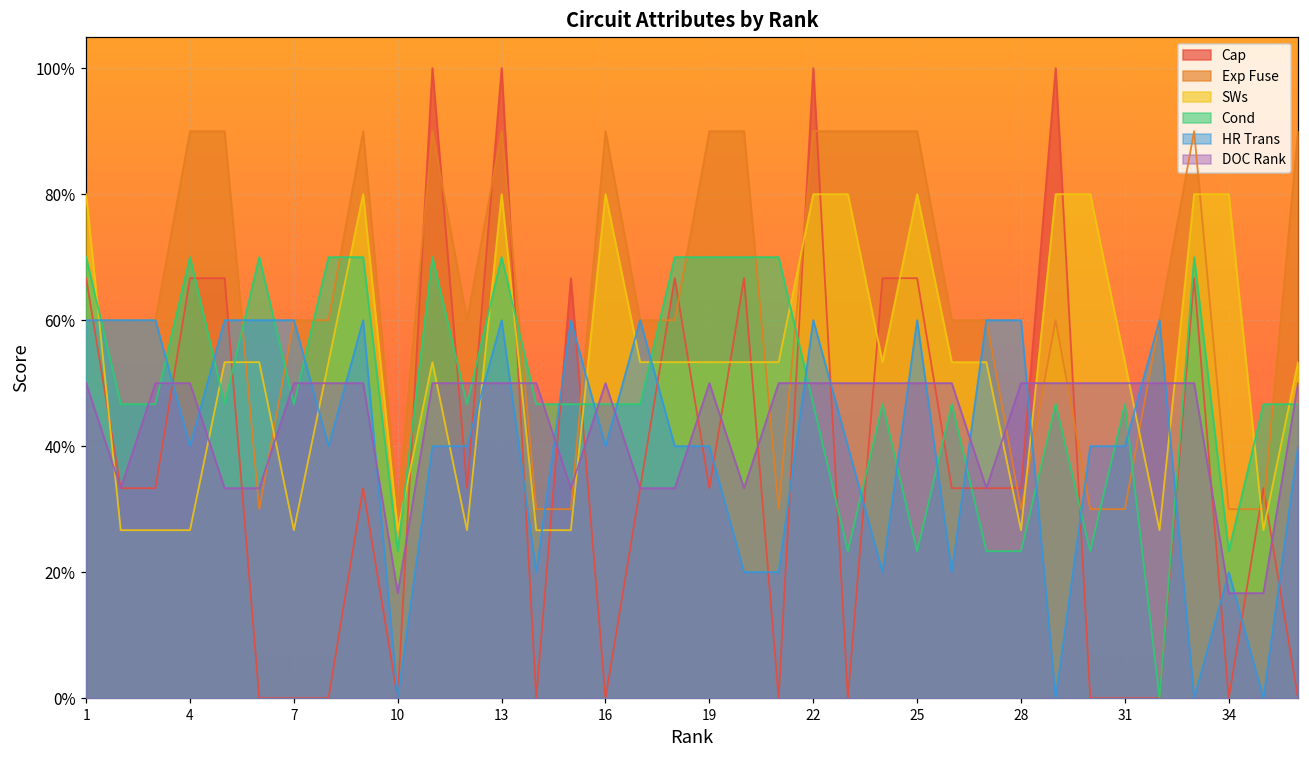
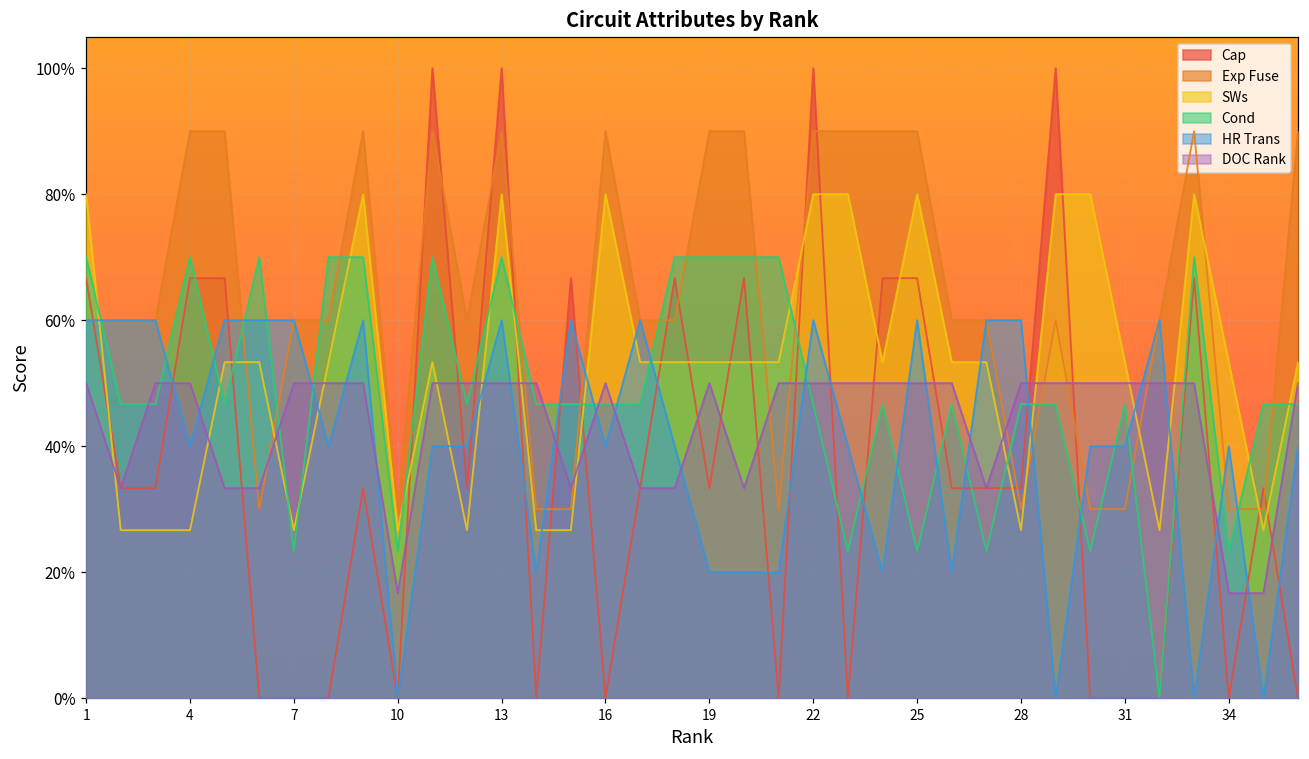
Cond, 7: 47% -> 23%
HR Trans, 19: 40% -> 20%
Cond, 28: 23% -> 47%
SWs, 34: 80% -> 53%
HR Trans, 34: 20% -> 40%
